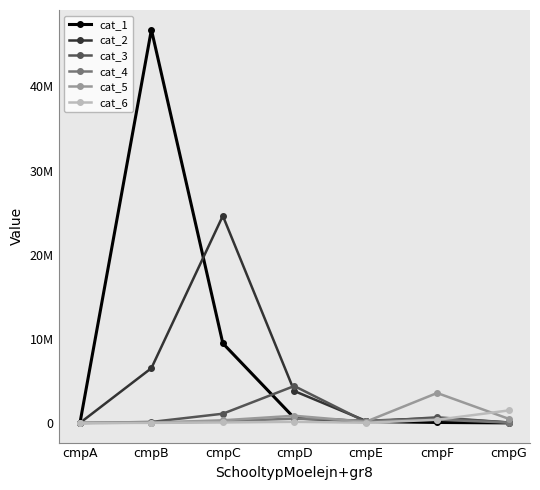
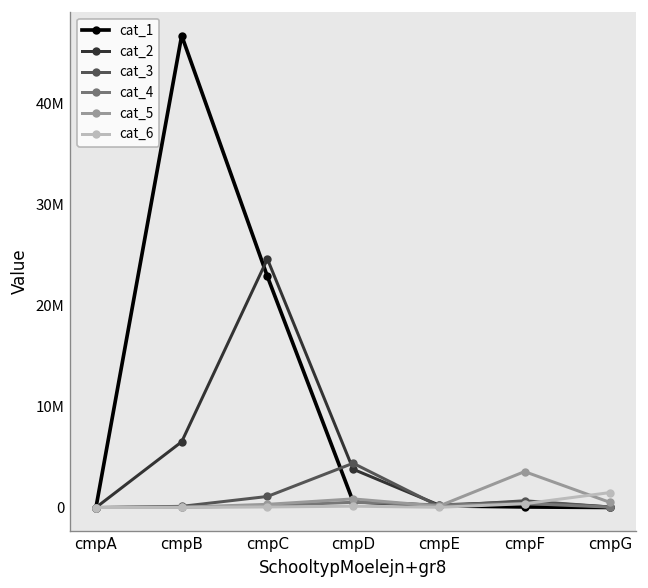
cat_1, cmpC: 9000000 -> 23000000
